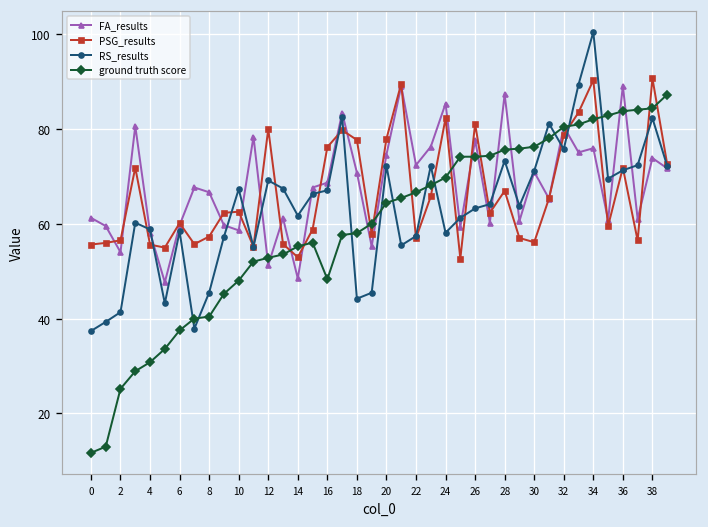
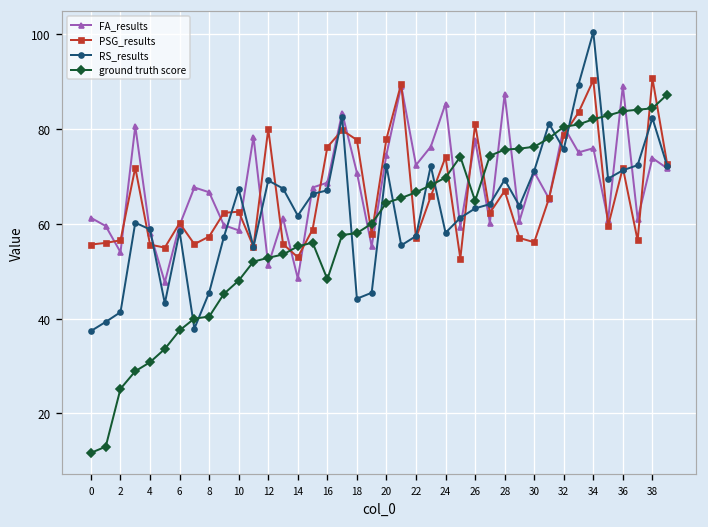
PSG_results, 24: 82 -> 74
ground truth score, 26: 74 -> 65
RS_results, 28: 73 -> 69
